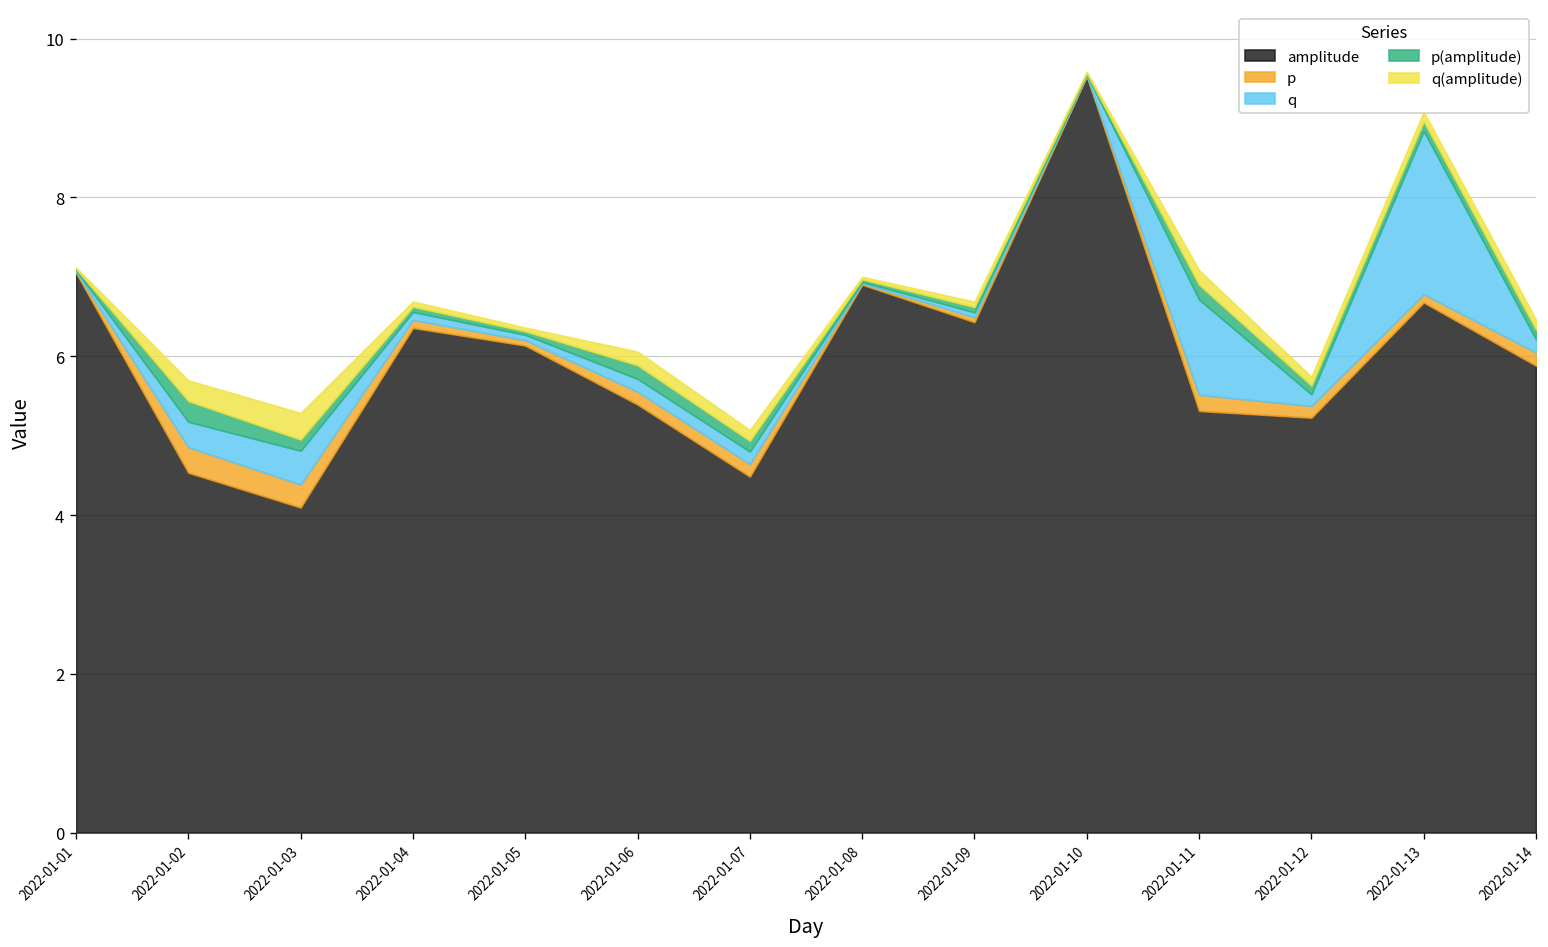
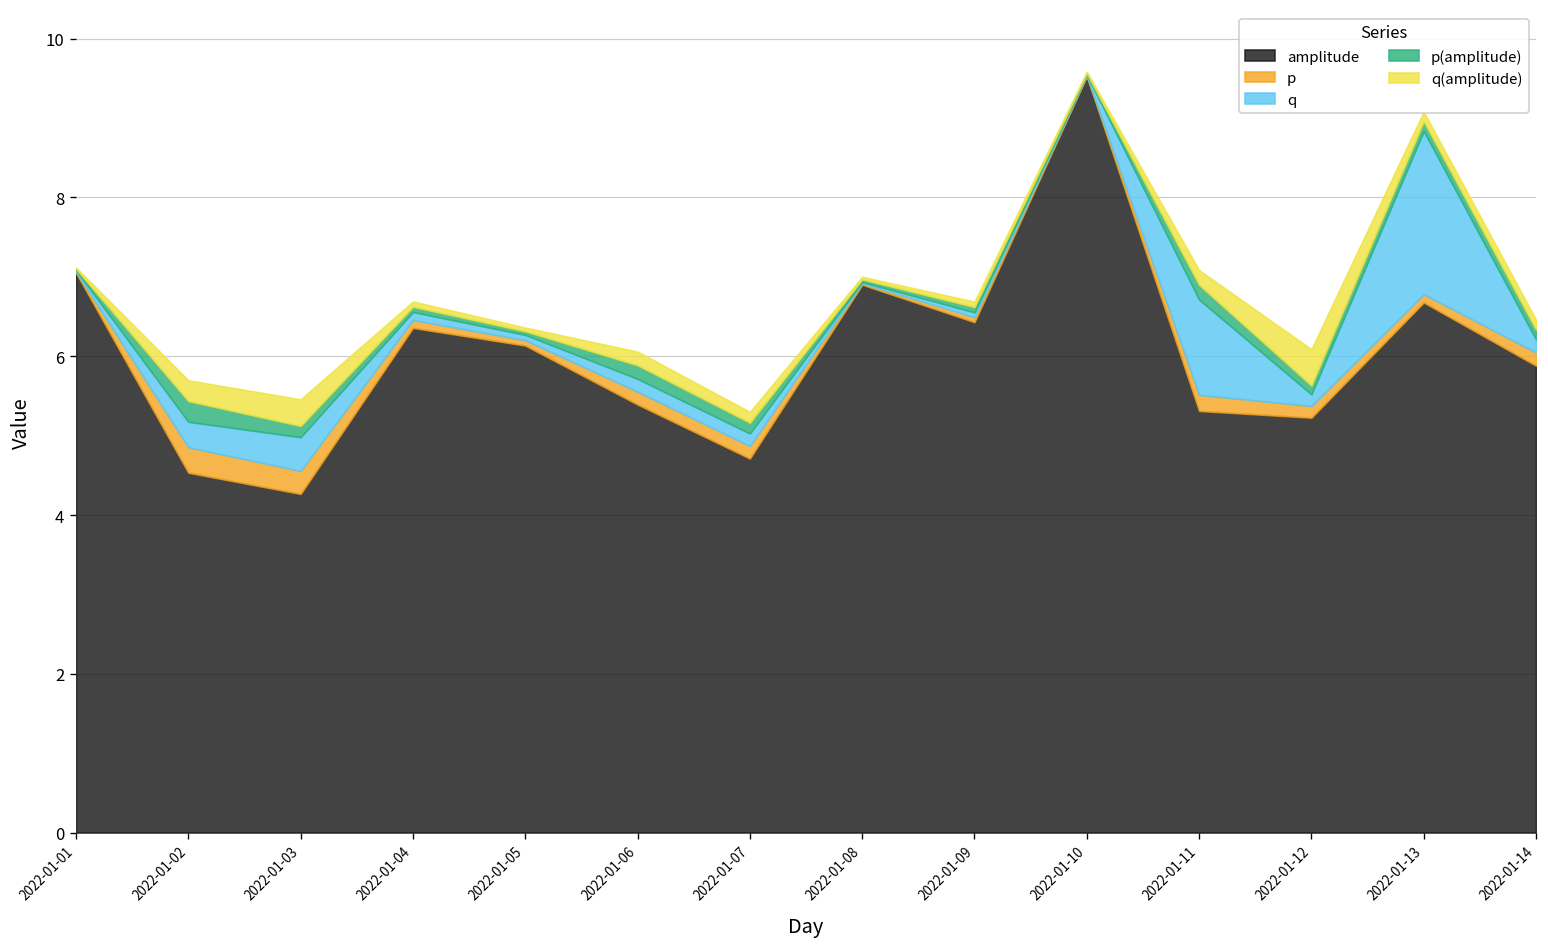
amplitude, 2022-01-03: 4.1 -> 4.3
amplitude, 2022-01-07: 4.5 -> 4.7
q(amplitude), 2022-01-12: 0.1 -> 0.5
